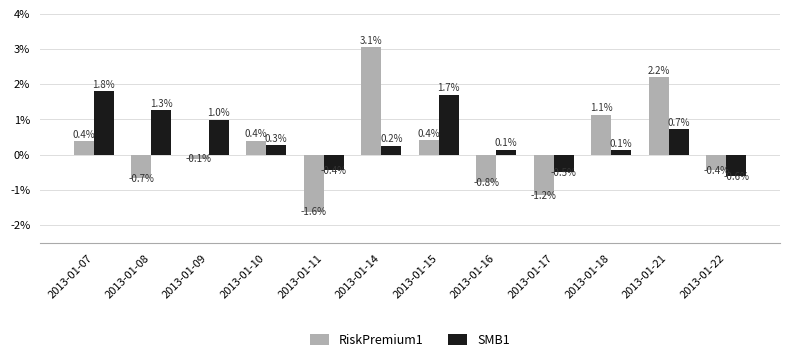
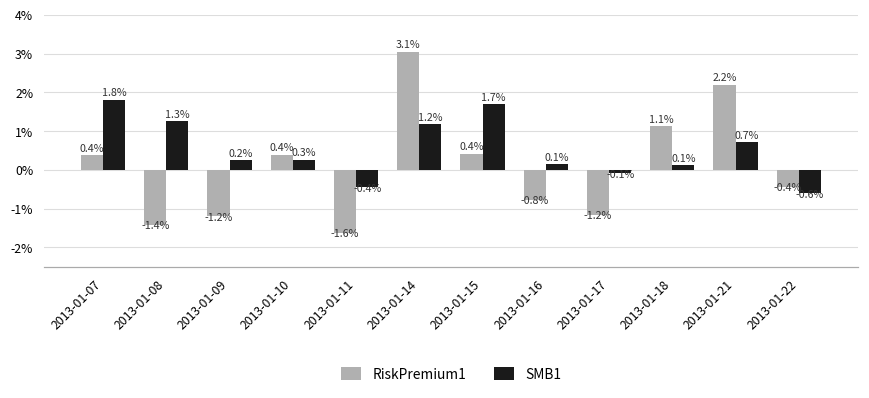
RiskPremium1, 2013-01-08: -0.7% -> -1.4%
RiskPremium1, 2013-01-09: -0.1% -> -1.2%
SMB1, 2013-01-09: 1.0% -> 0.2%
SMB1, 2013-01-14: 0.2% -> 1.2%
SMB1, 2013-01-17: -0.5% -> -0.1%
